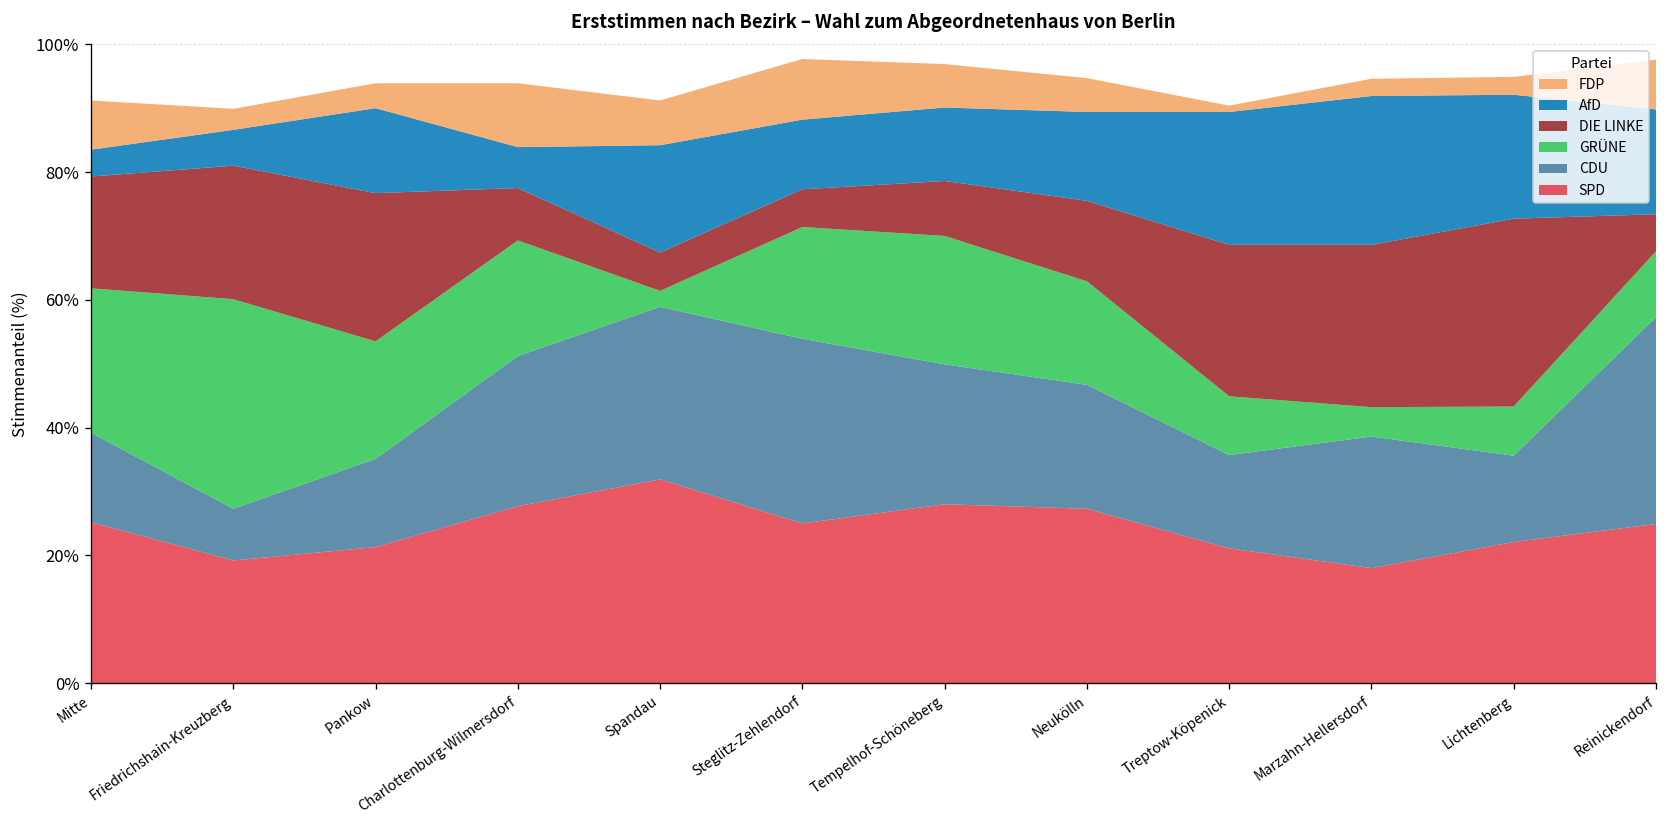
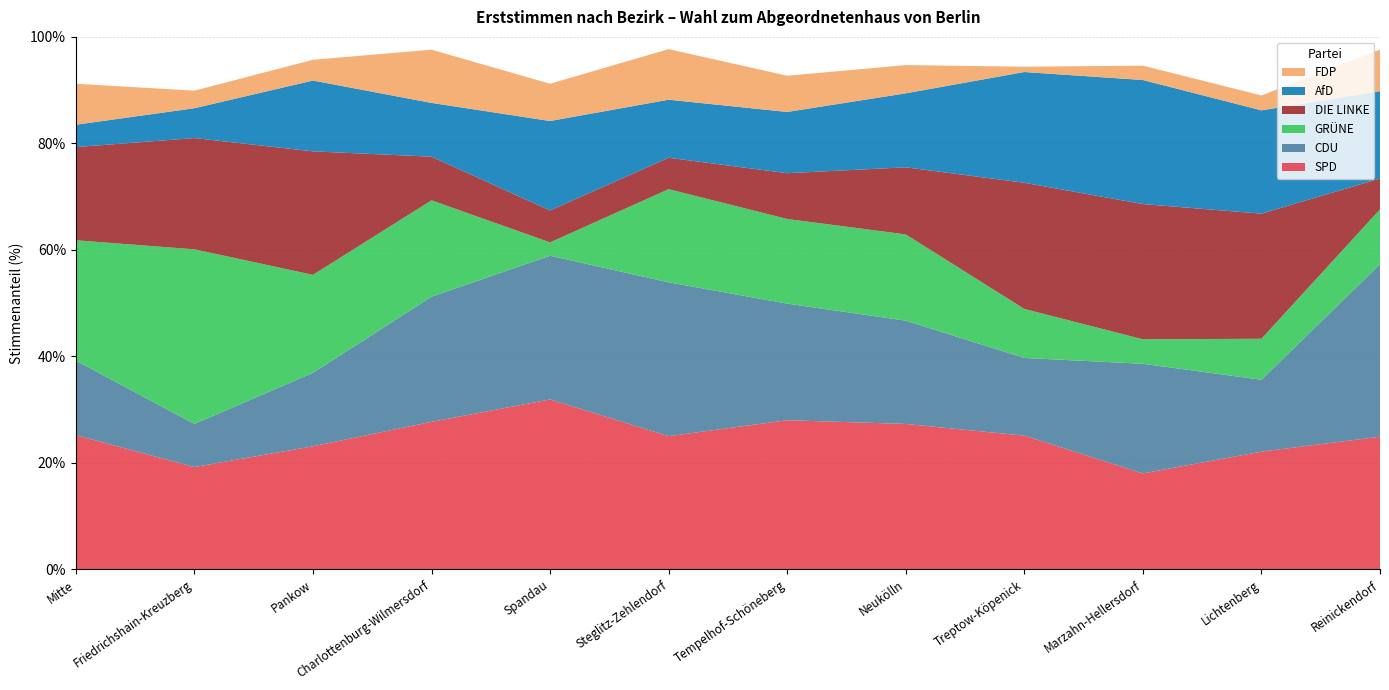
SPD, Pankow: 21% -> 23%
AfD, Charlottenburg-Wilmersdorf: 6% -> 10%
GRÜNE, Tempelhof-Schöneberg: 20% -> 16%
SPD, Treptow-Köpenick: 21% -> 25%
DIE LINKE, Lichtenberg: 29% -> 24%
